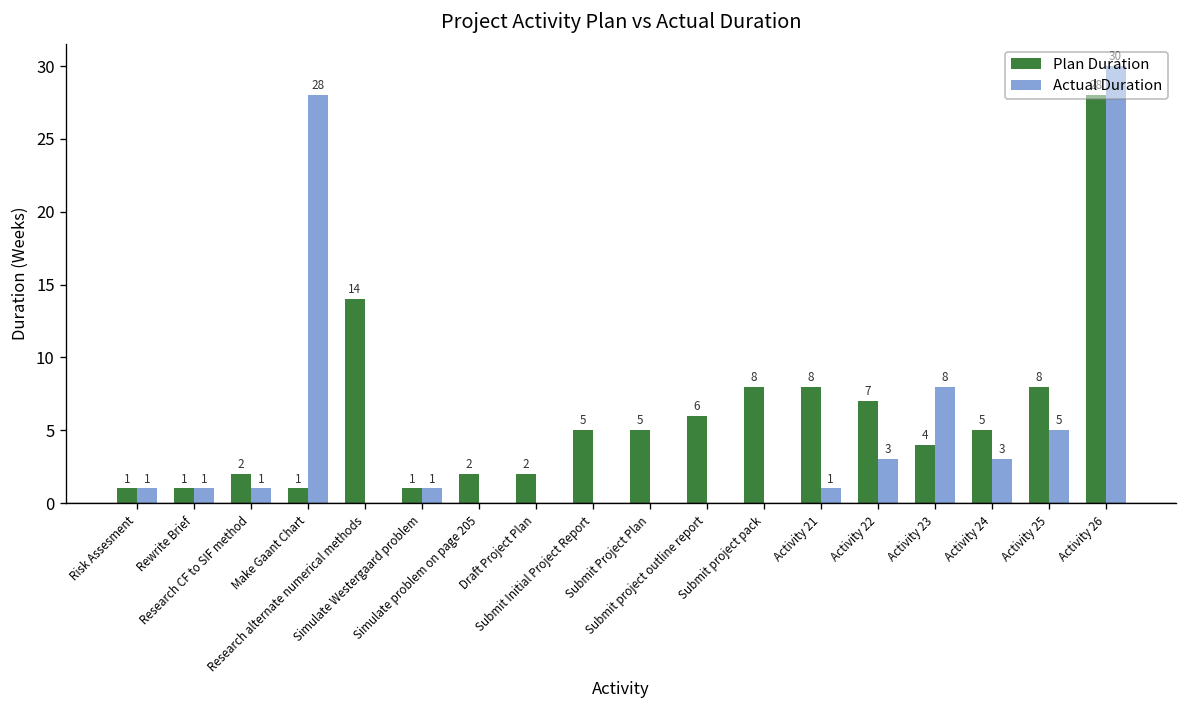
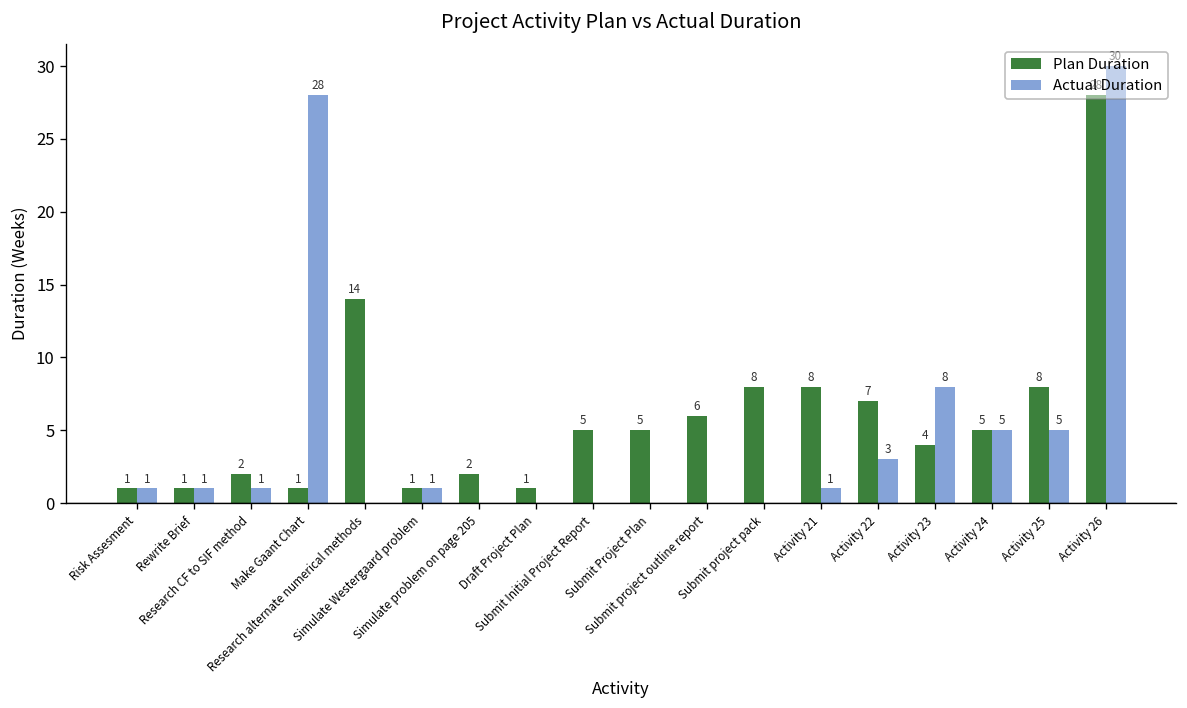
Plan Duration, Draft Project Plan: 2 -> 1
Actual Duration, Activity 24: 3 -> 5
